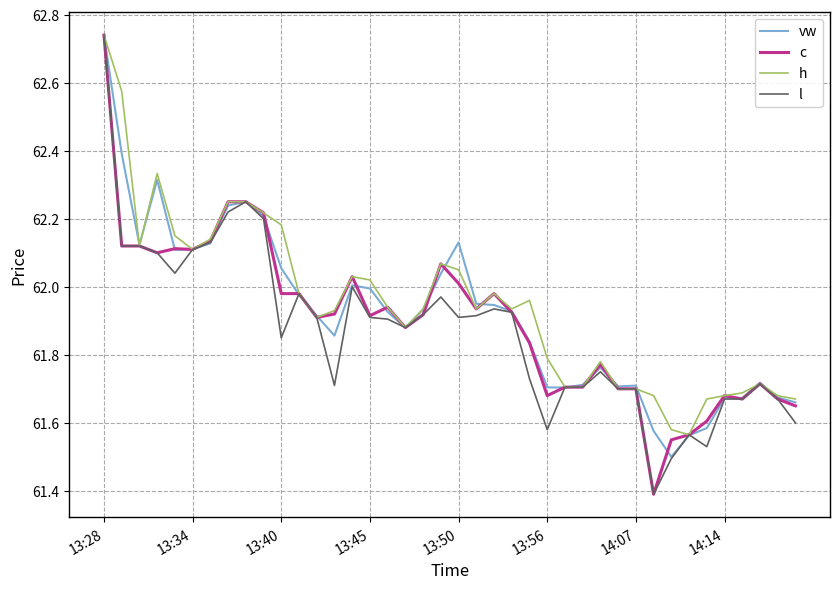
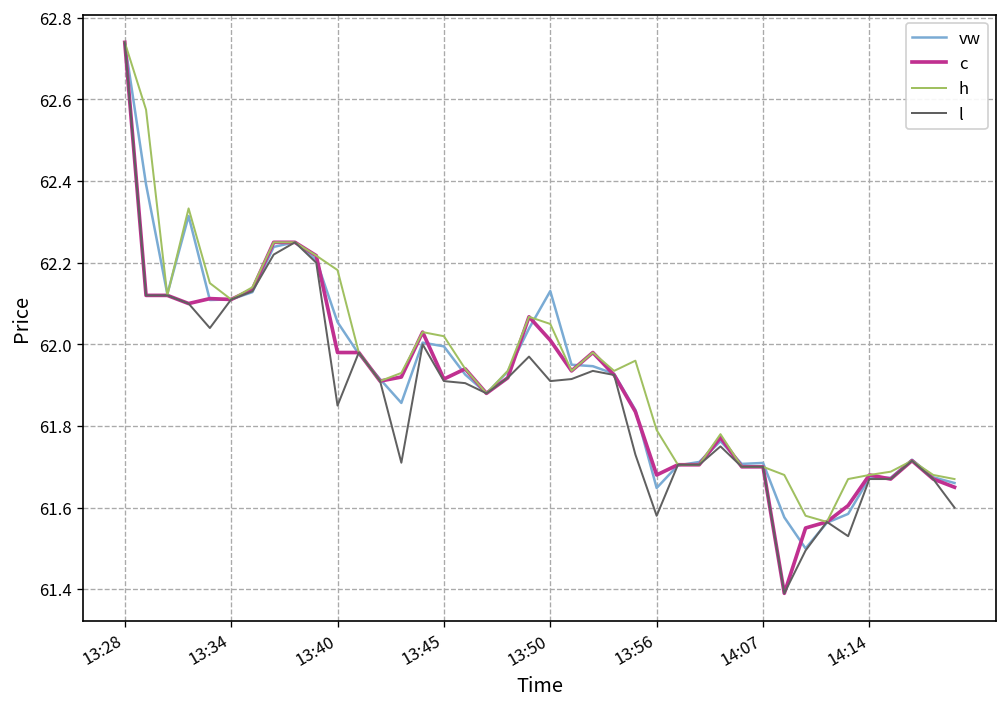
vw, 13:56: 61.70 -> 61.65
